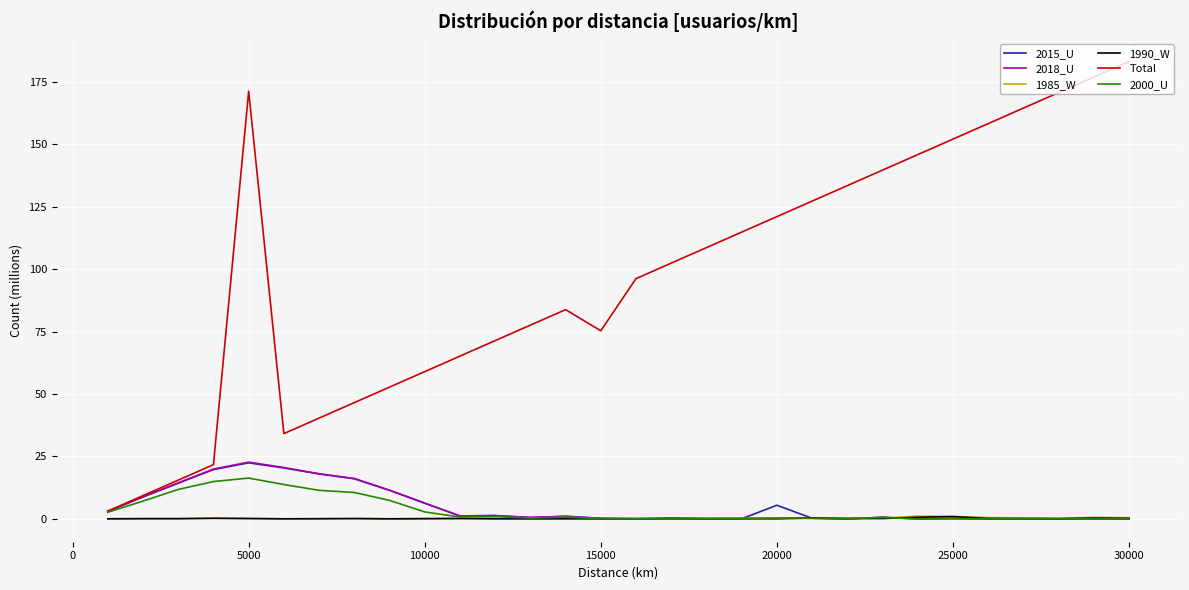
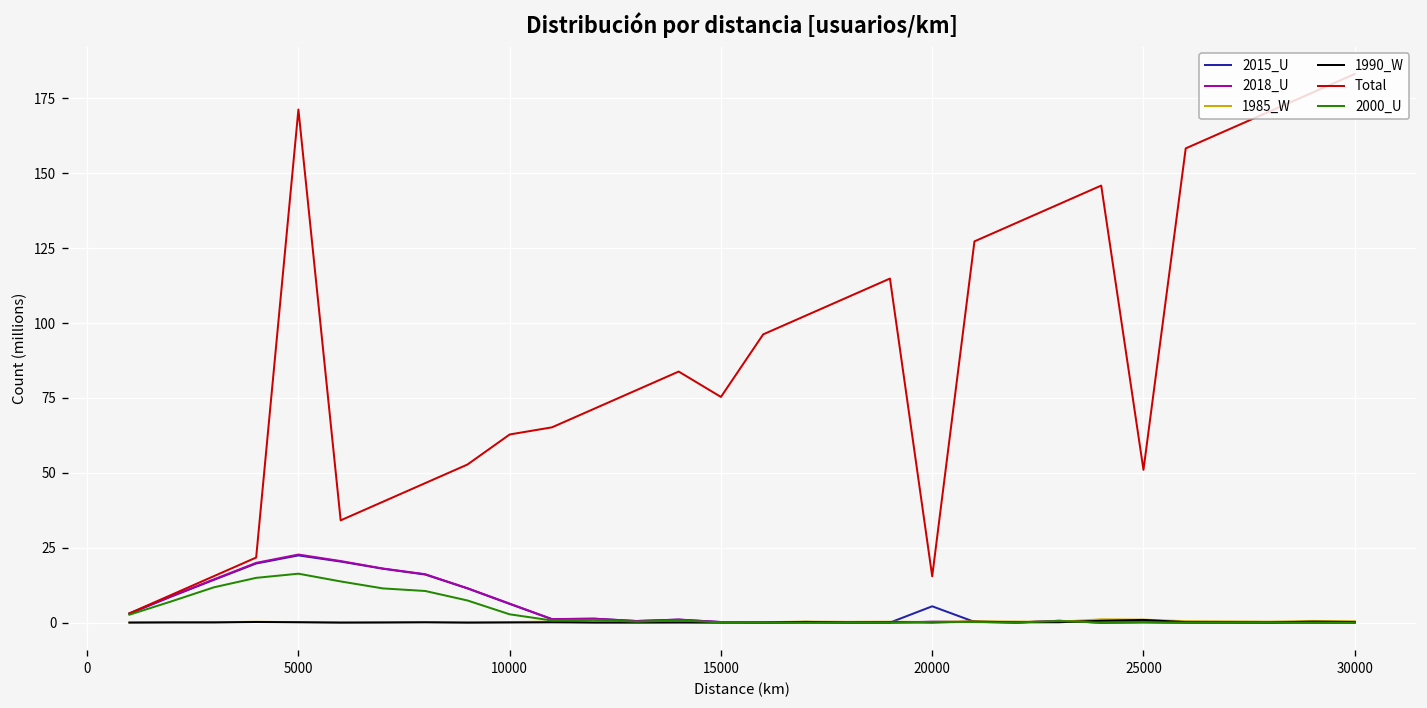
Total, 10000: 59 -> 63
Total, 20000: 121 -> 15
Total, 25000: 152 -> 51
